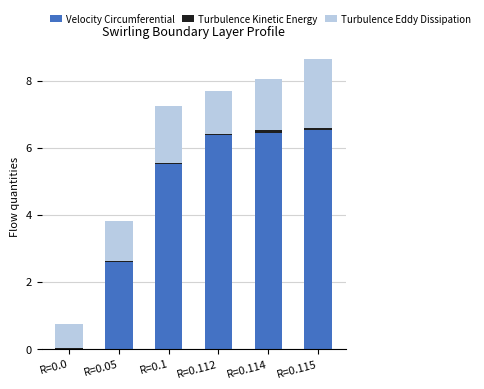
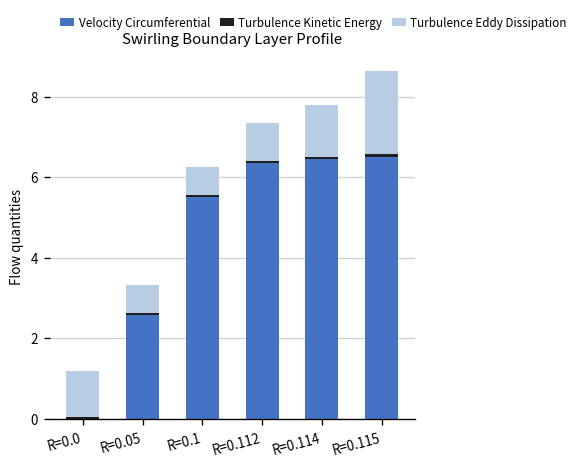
Turbulence Eddy Dissipation, R=0.0: 0.7 -> 1.2
Turbulence Eddy Dissipation, R=0.05: 1.2 -> 0.7
Turbulence Eddy Dissipation, R=0.1: 1.7 -> 0.7
Turbulence Eddy Dissipation, R=0.112: 1.3 -> 0.9
Turbulence Eddy Dissipation, R=0.114: 1.5 -> 1.3
